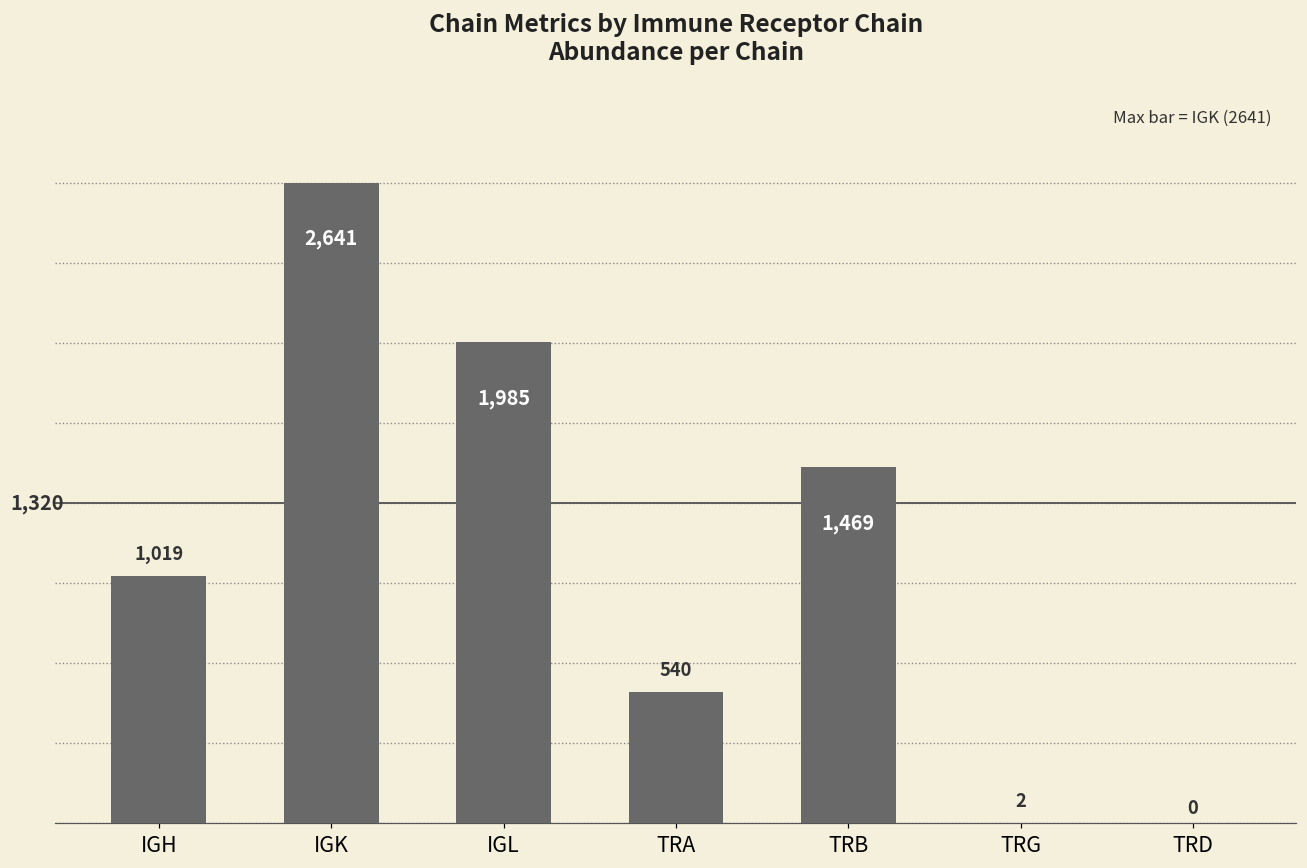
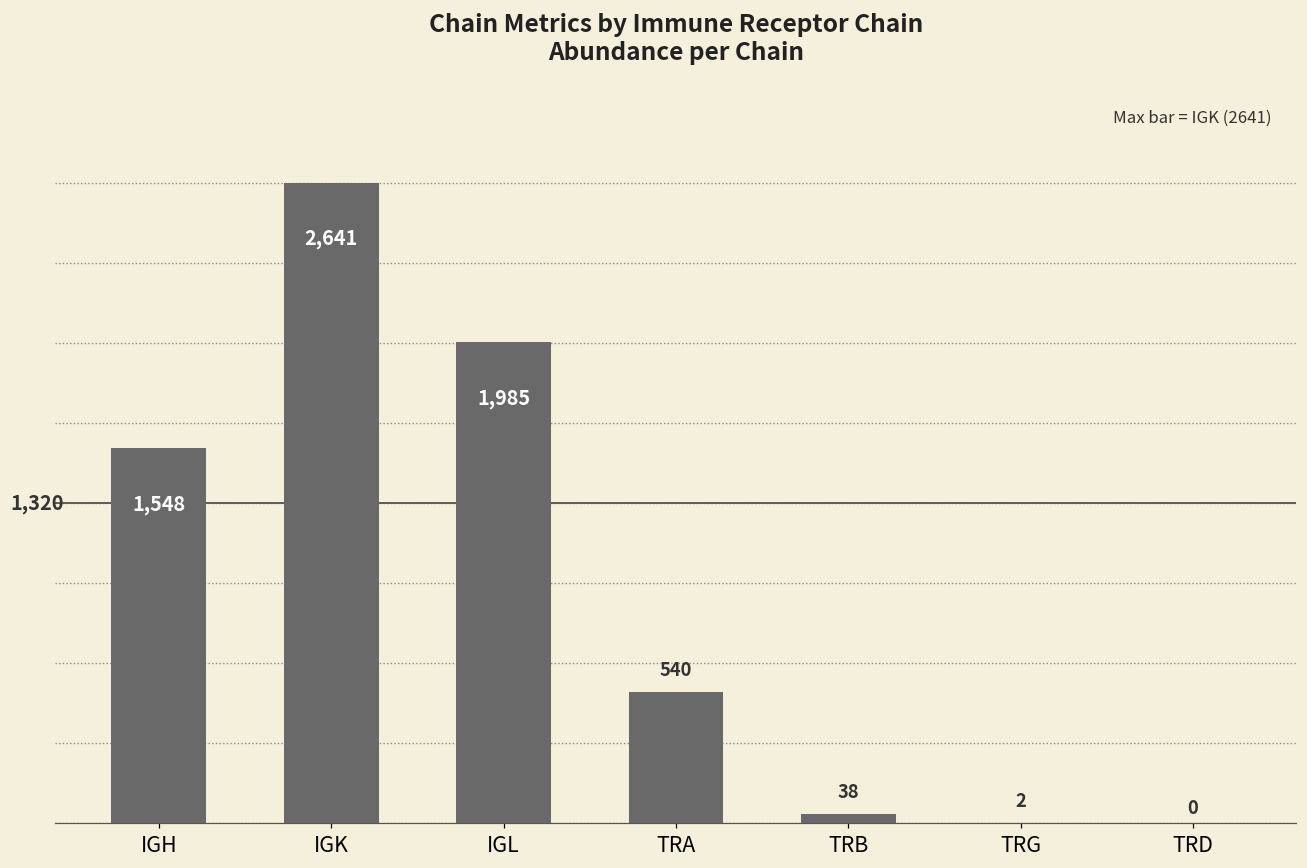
IGH: 1,019 -> 1,548
TRB: 1,469 -> 38
